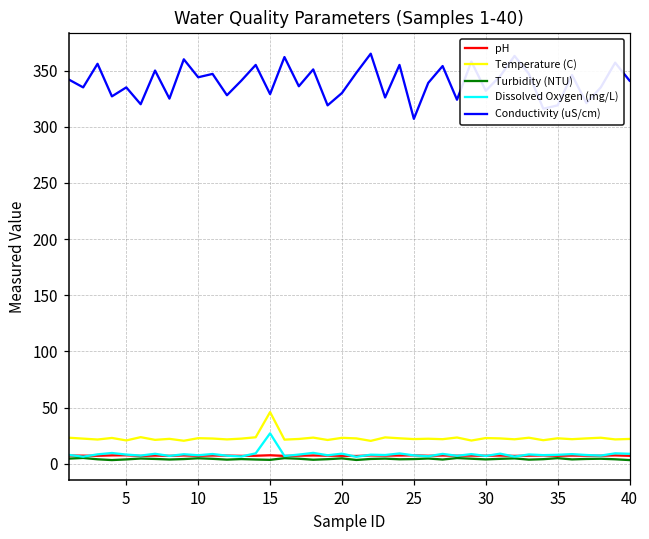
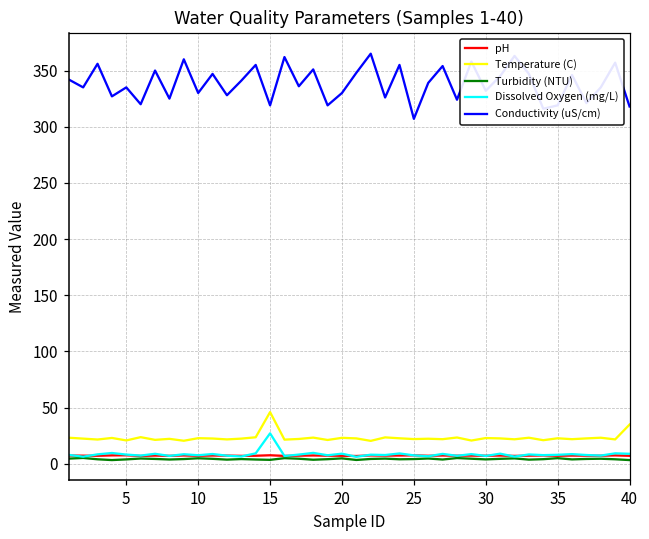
Conductivity (uS/cm), 10: 344 -> 330
Conductivity (uS/cm), 15: 329 -> 319
Temperature (C), 40: 22 -> 35
Conductivity (uS/cm), 40: 341 -> 318
